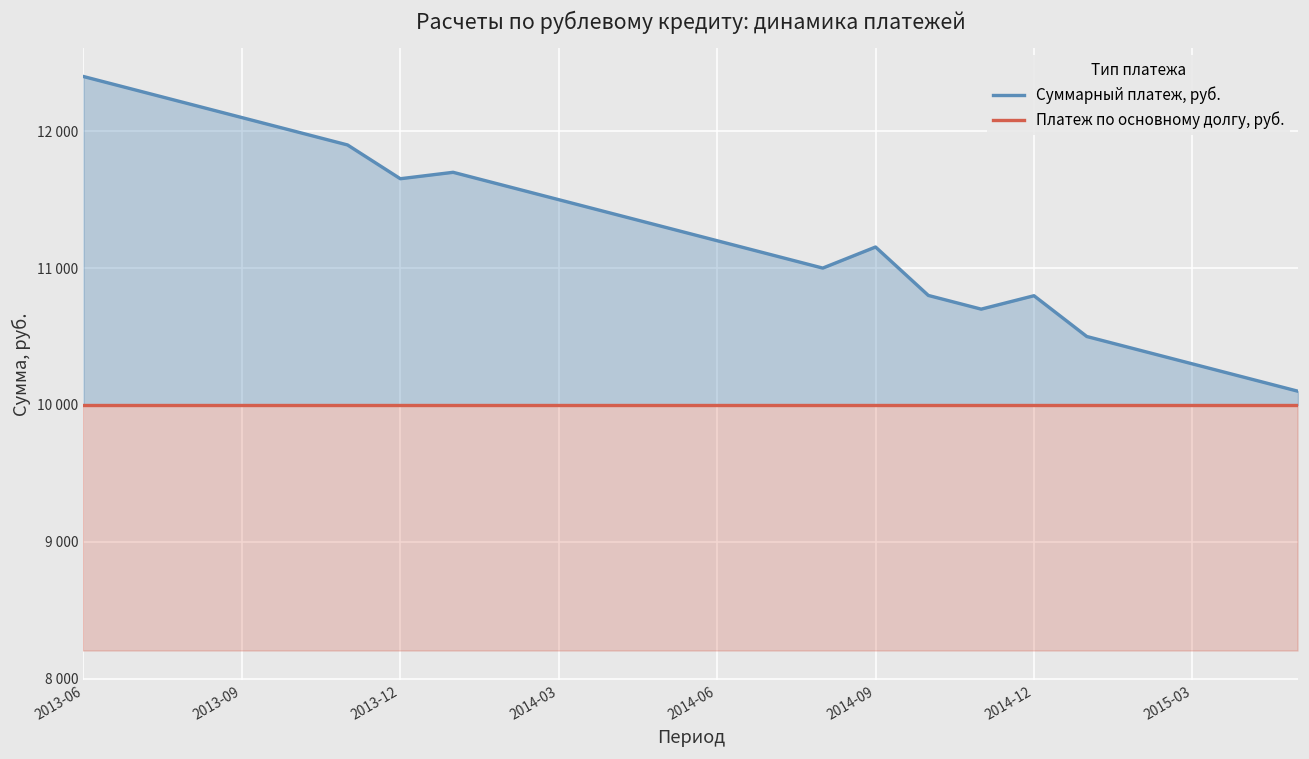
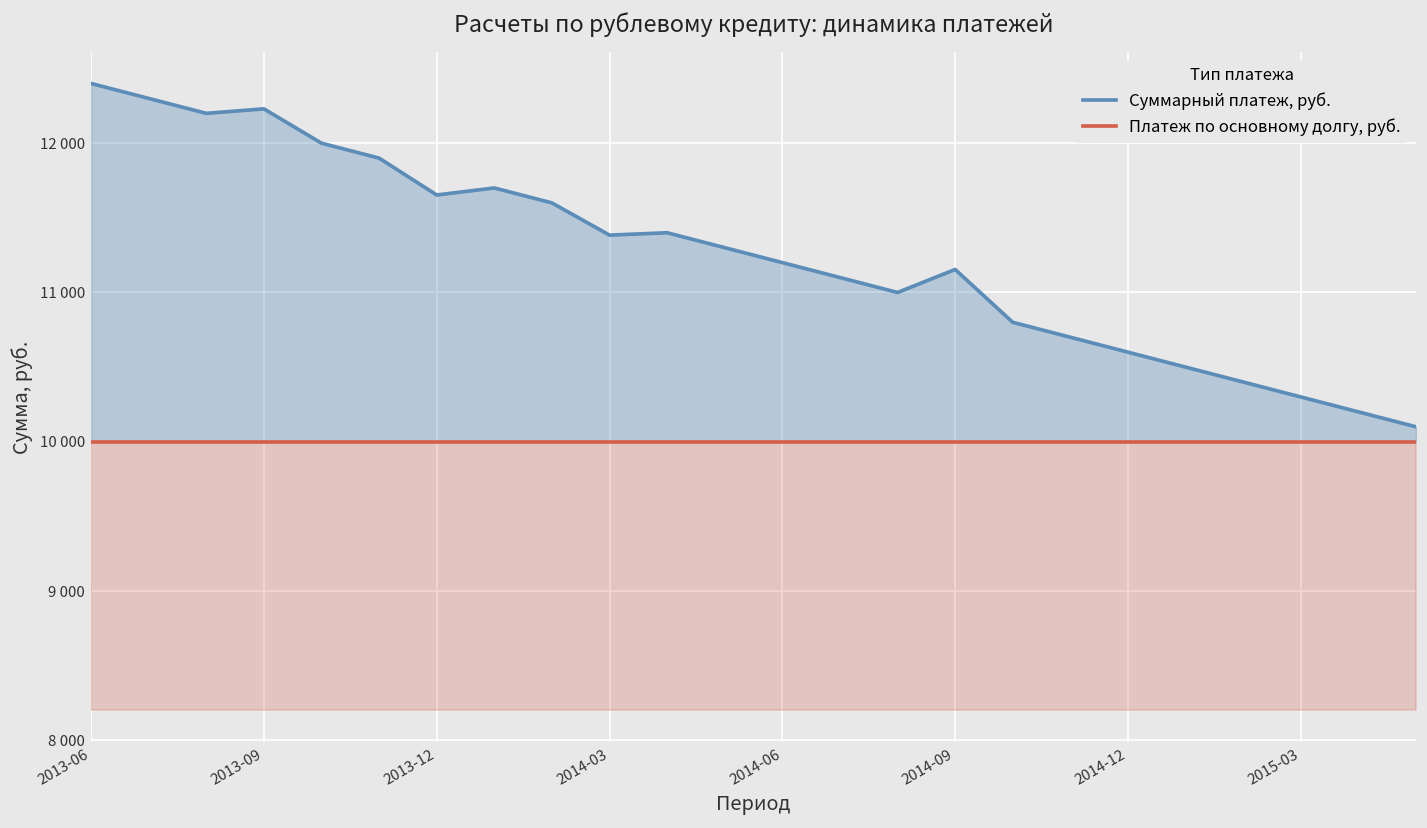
Суммарный платеж, руб., 2013-09: 12100 -> 12230
Суммарный платеж, руб., 2014-03: 11500 -> 11380
Суммарный платеж, руб., 2014-12: 10800 -> 10600
